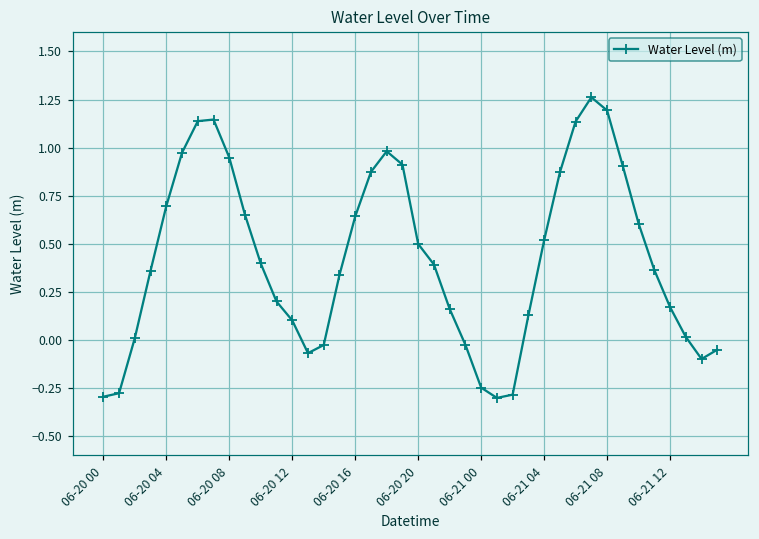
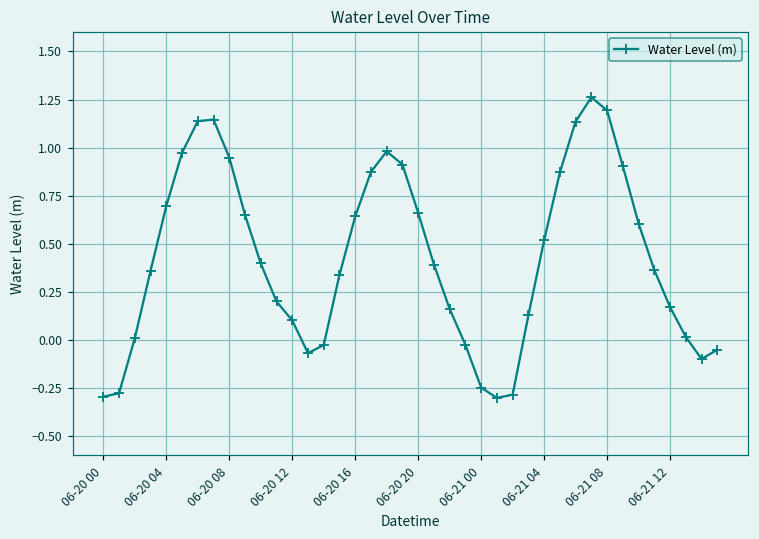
06-20 20: 0.50 -> 0.66
